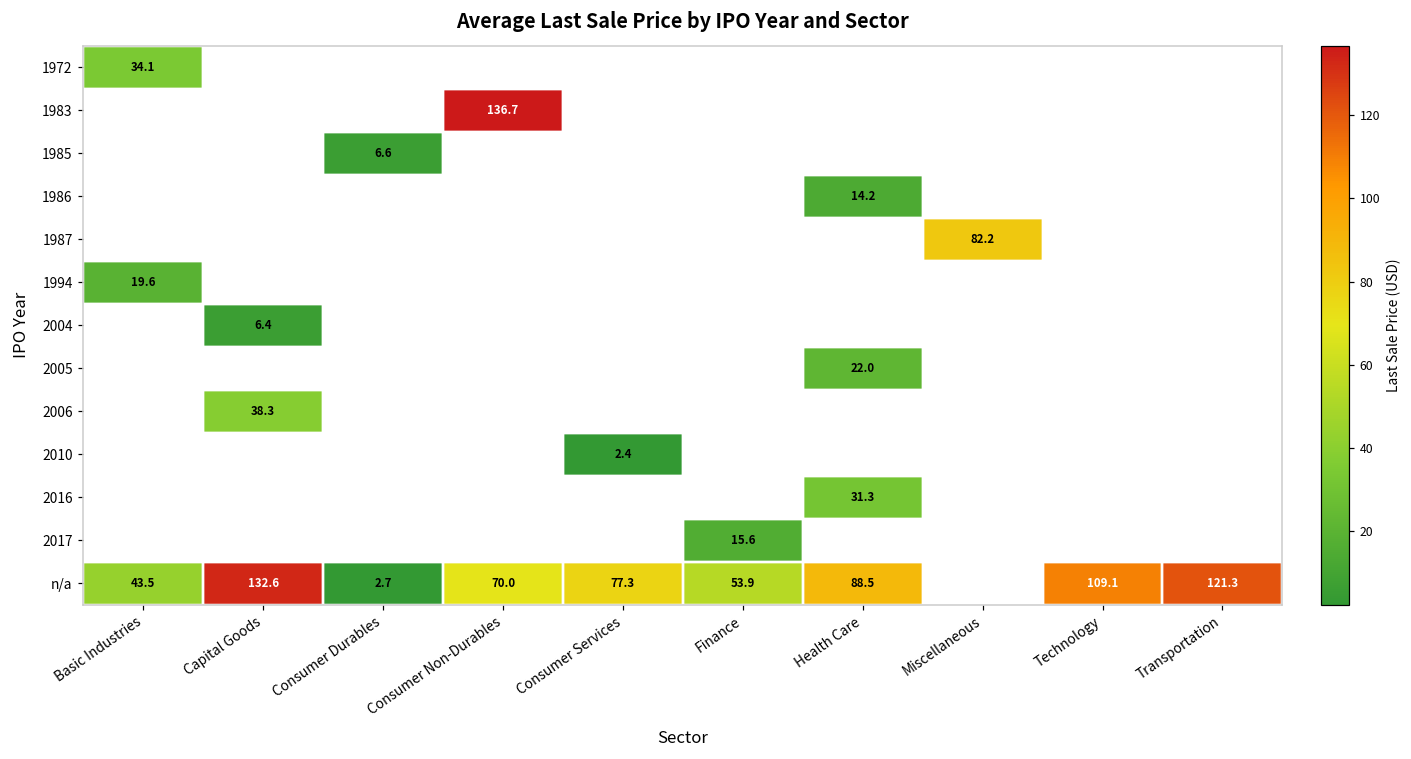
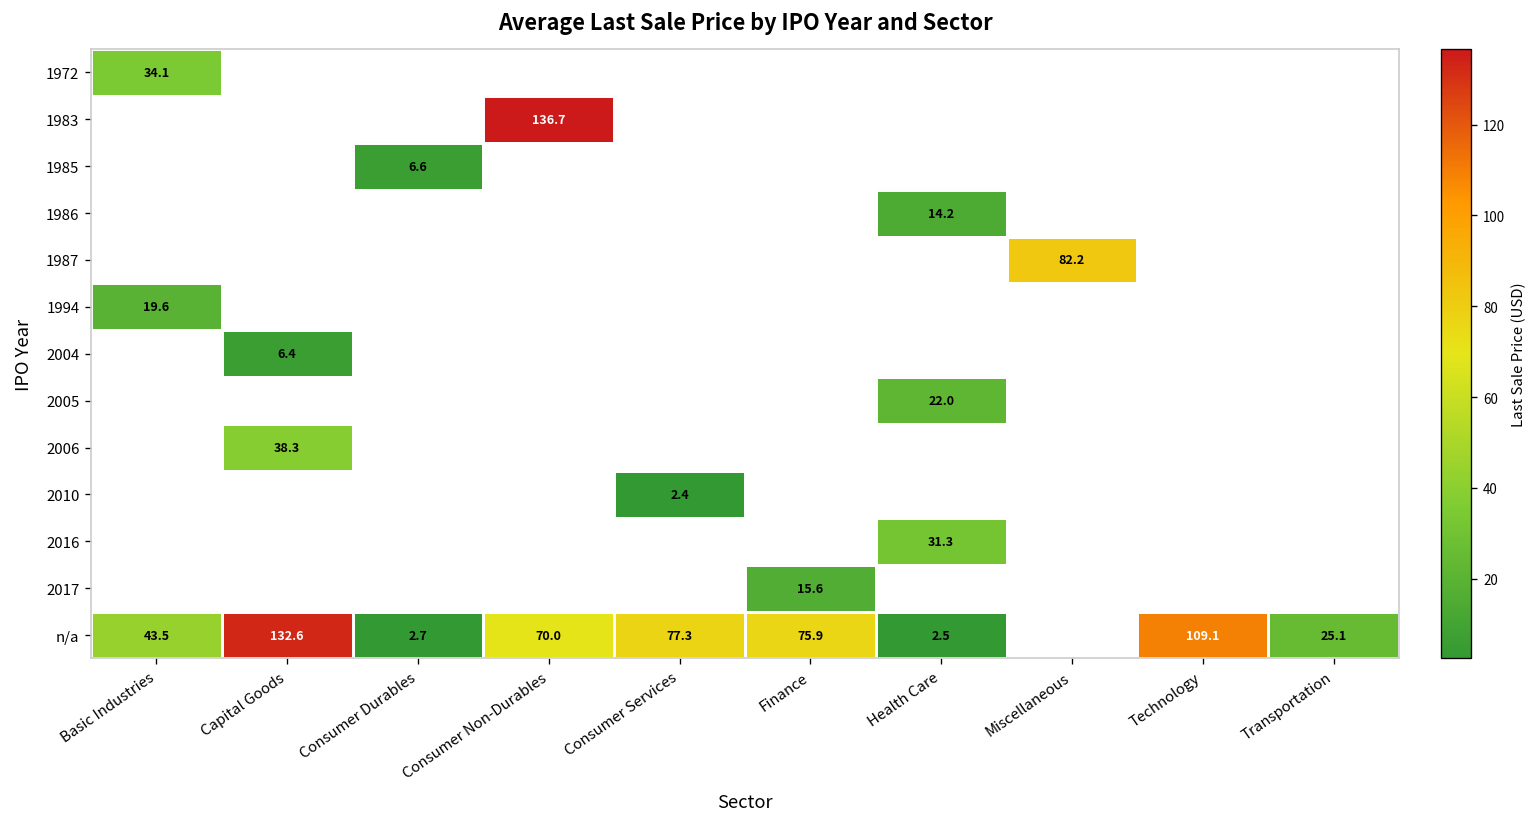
n/a, Finance: 53.9 -> 75.9
n/a, Health Care: 88.5 -> 2.5
n/a, Transportation: 121.3 -> 25.1
